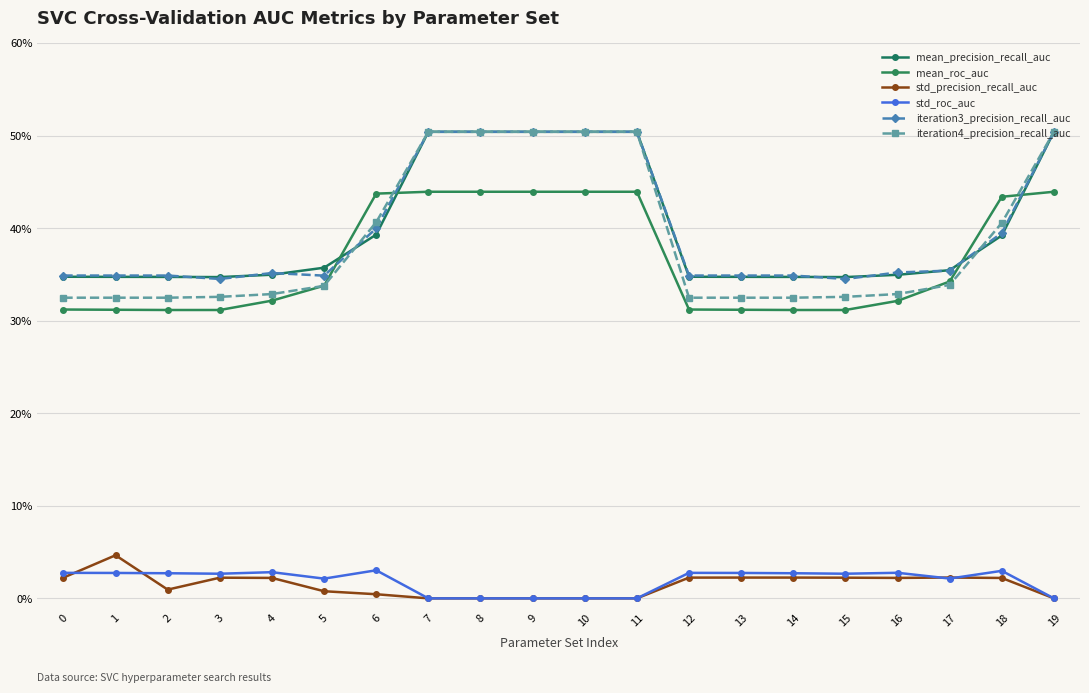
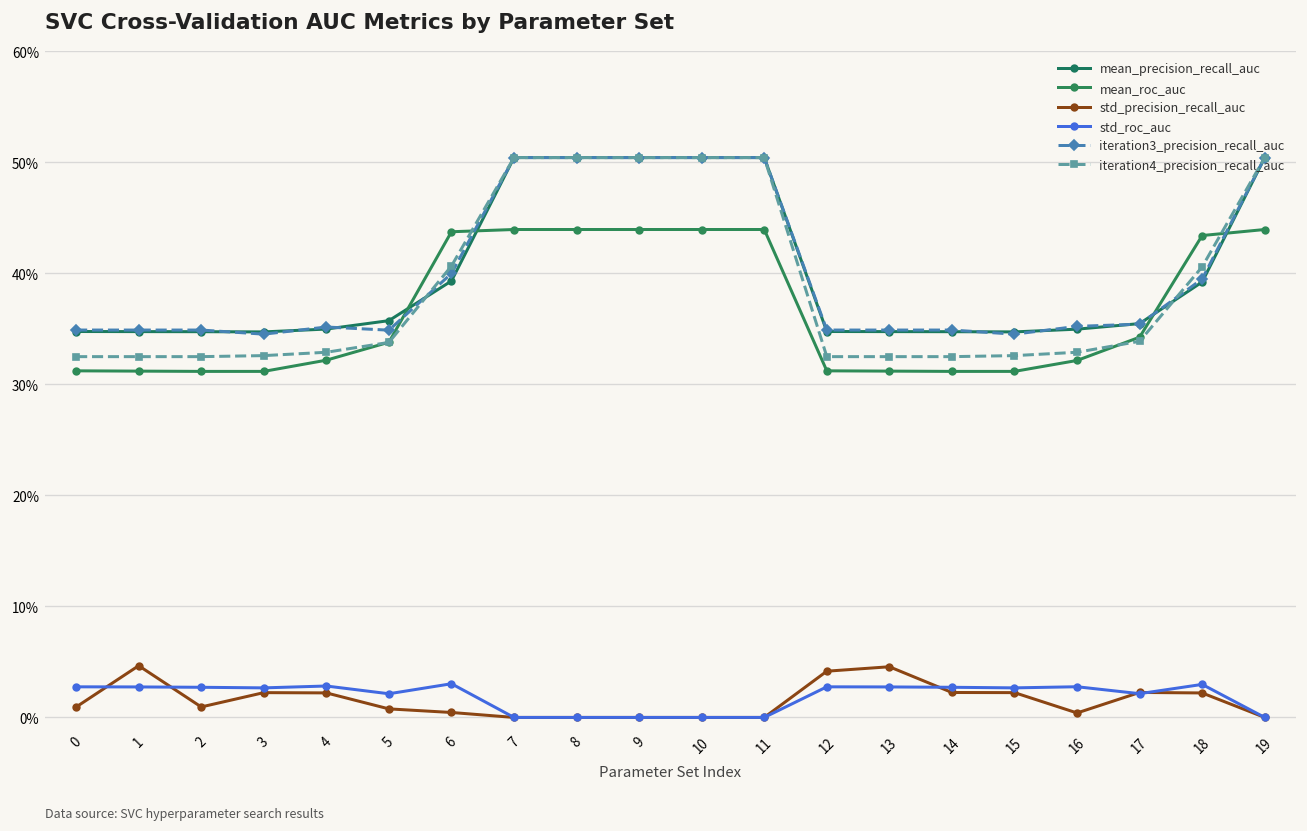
std_precision_recall_auc, 0: 2% -> 1%
std_precision_recall_auc, 12: 2% -> 4%
std_precision_recall_auc, 13: 2% -> 5%
std_precision_recall_auc, 16: 2% -> 0%
